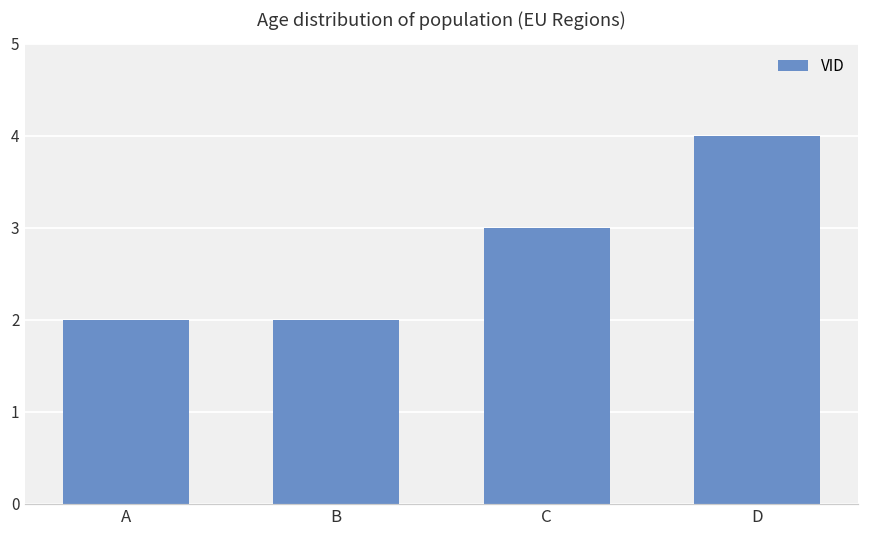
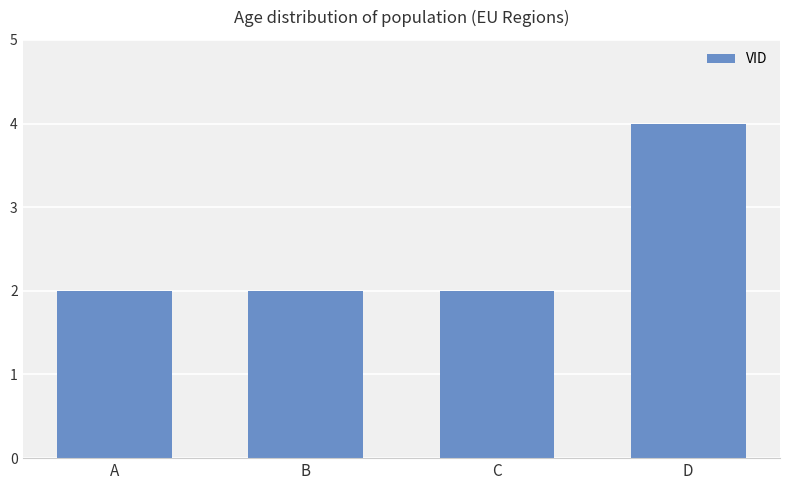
C: 3 -> 2
